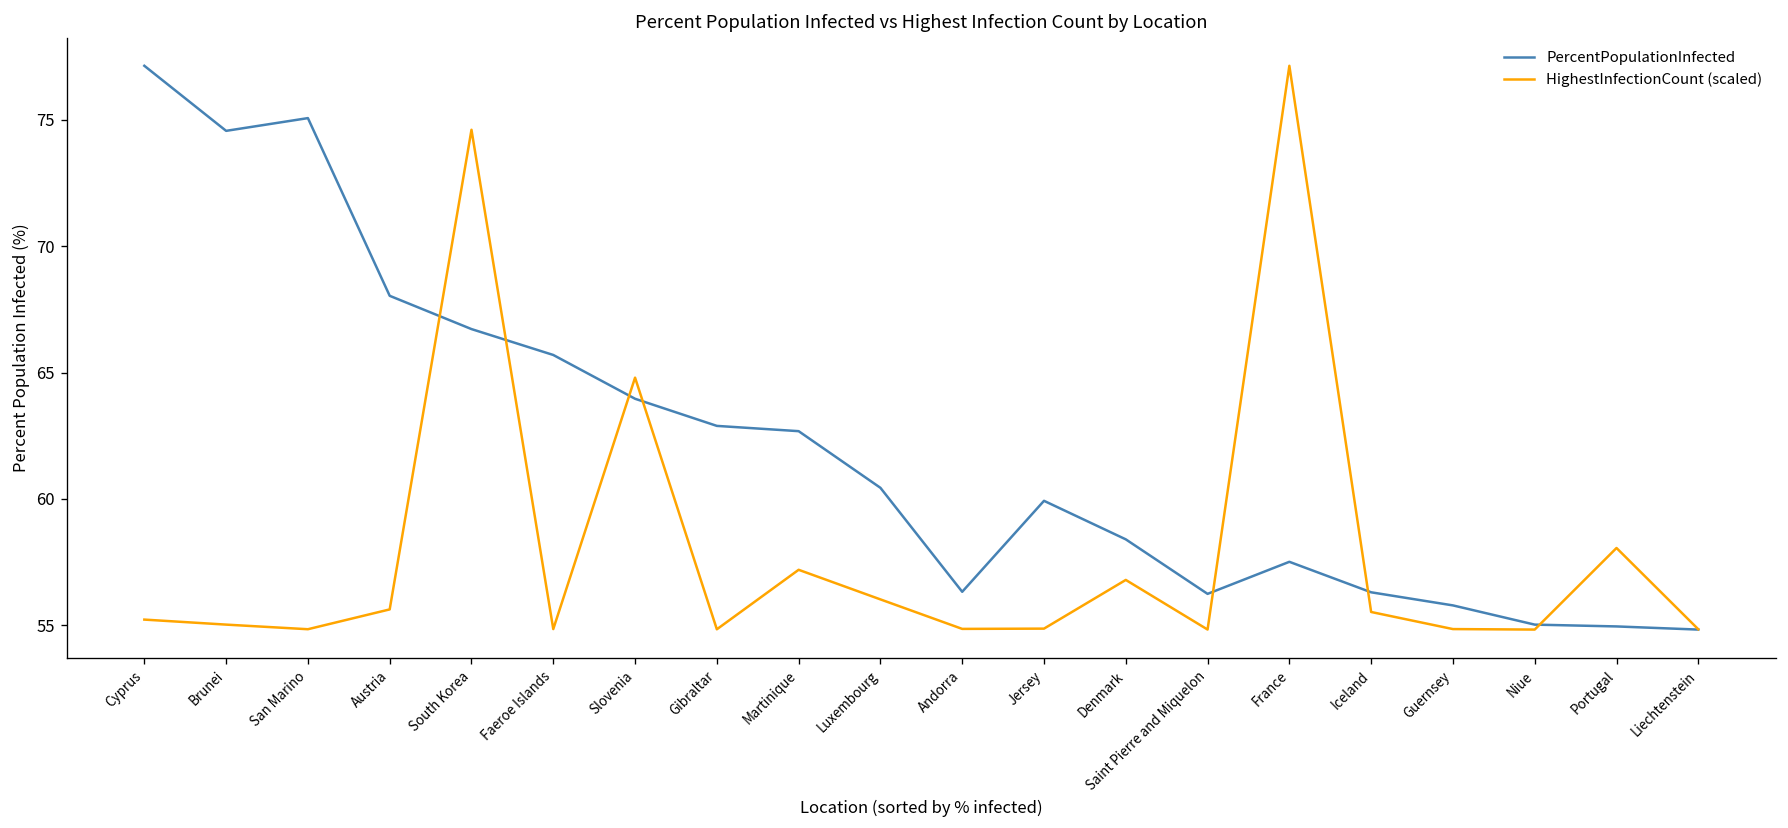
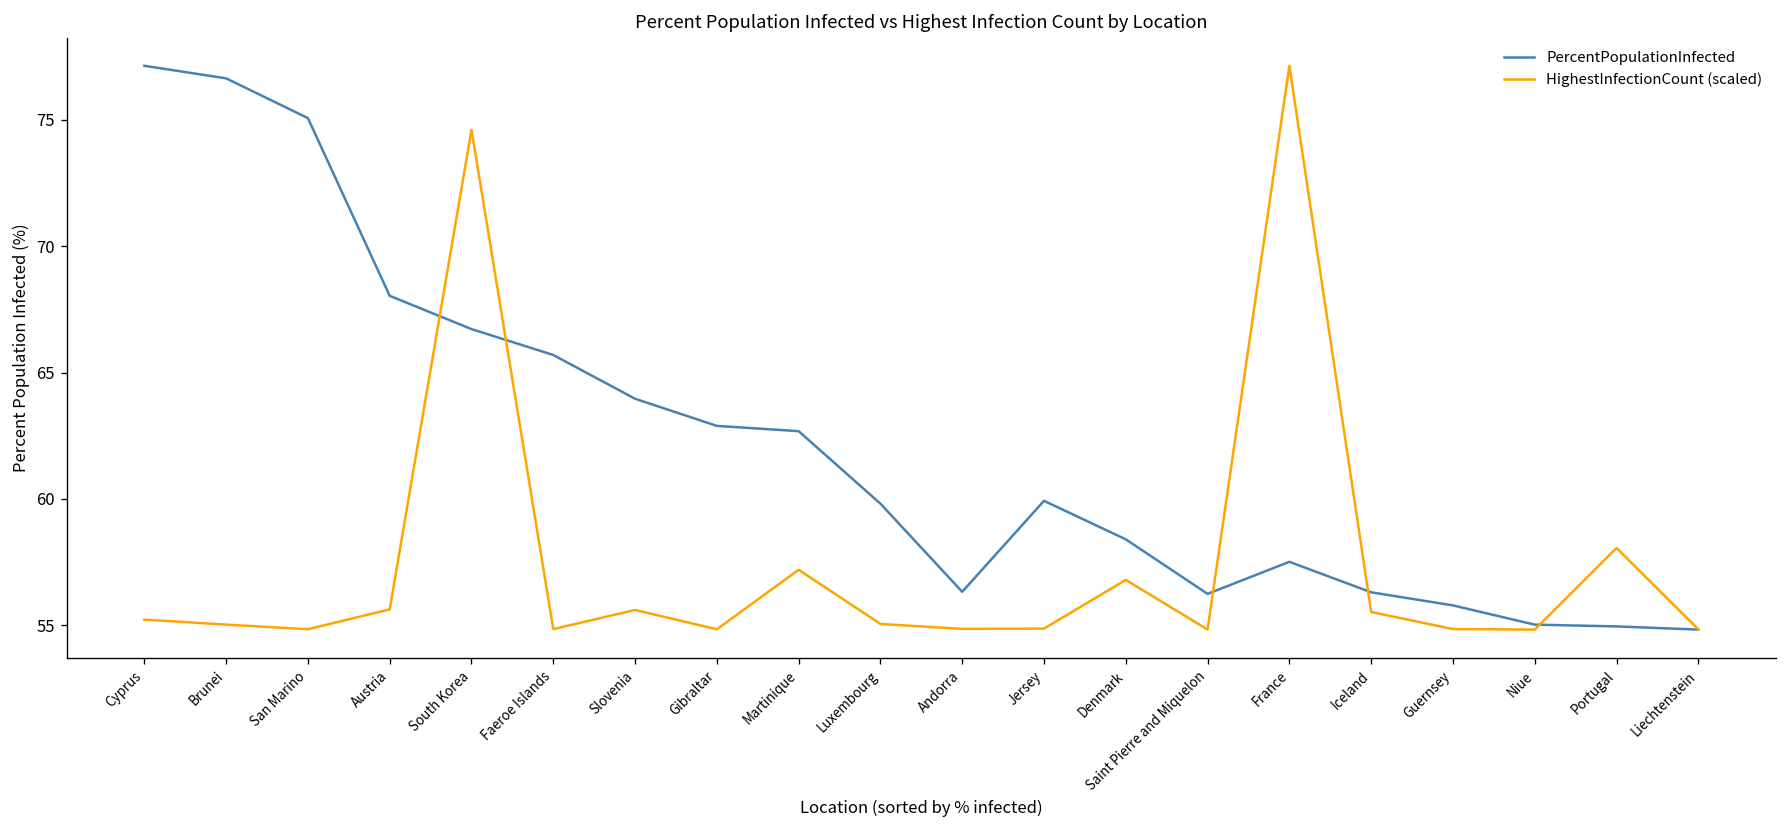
PercentPopulationInfected, Brunei: 74.6 -> 76.6
HighestInfectionCount (scaled), Slovenia: 64.8 -> 55.6
PercentPopulationInfected, Luxembourg: 60.4 -> 59.8
HighestInfectionCount (scaled), Luxembourg: 56.0 -> 55.0
